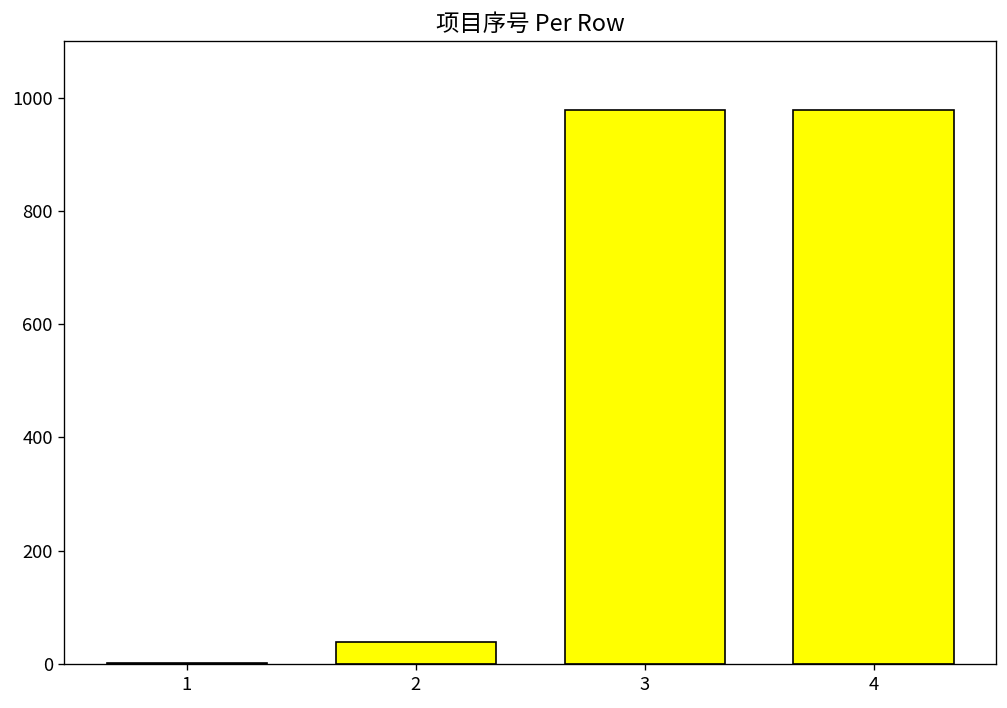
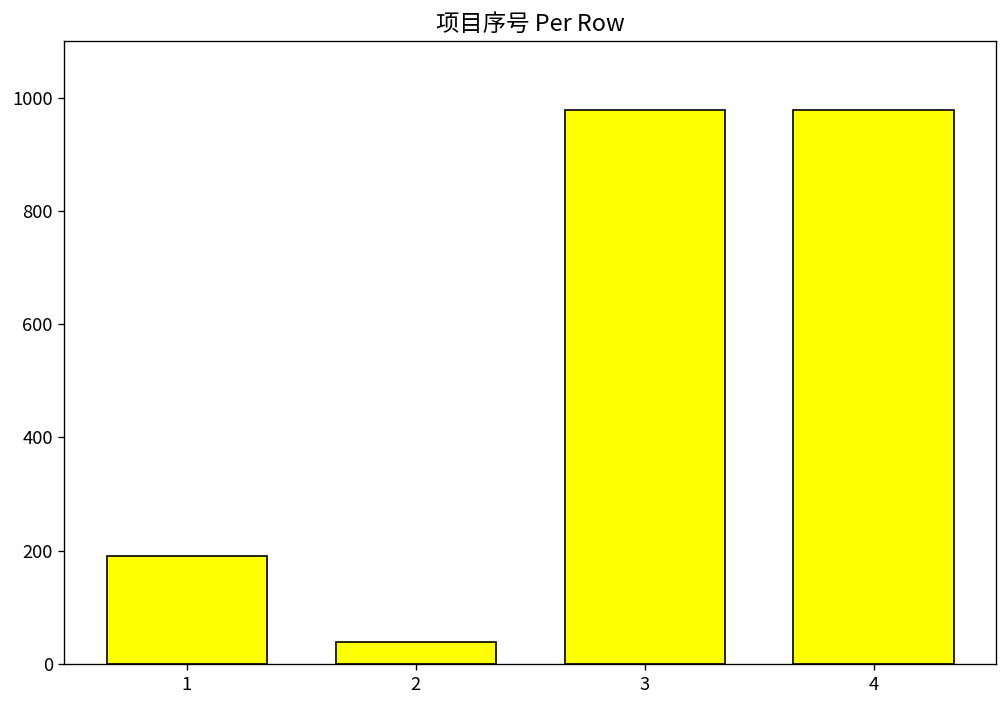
1: 0 -> 190
